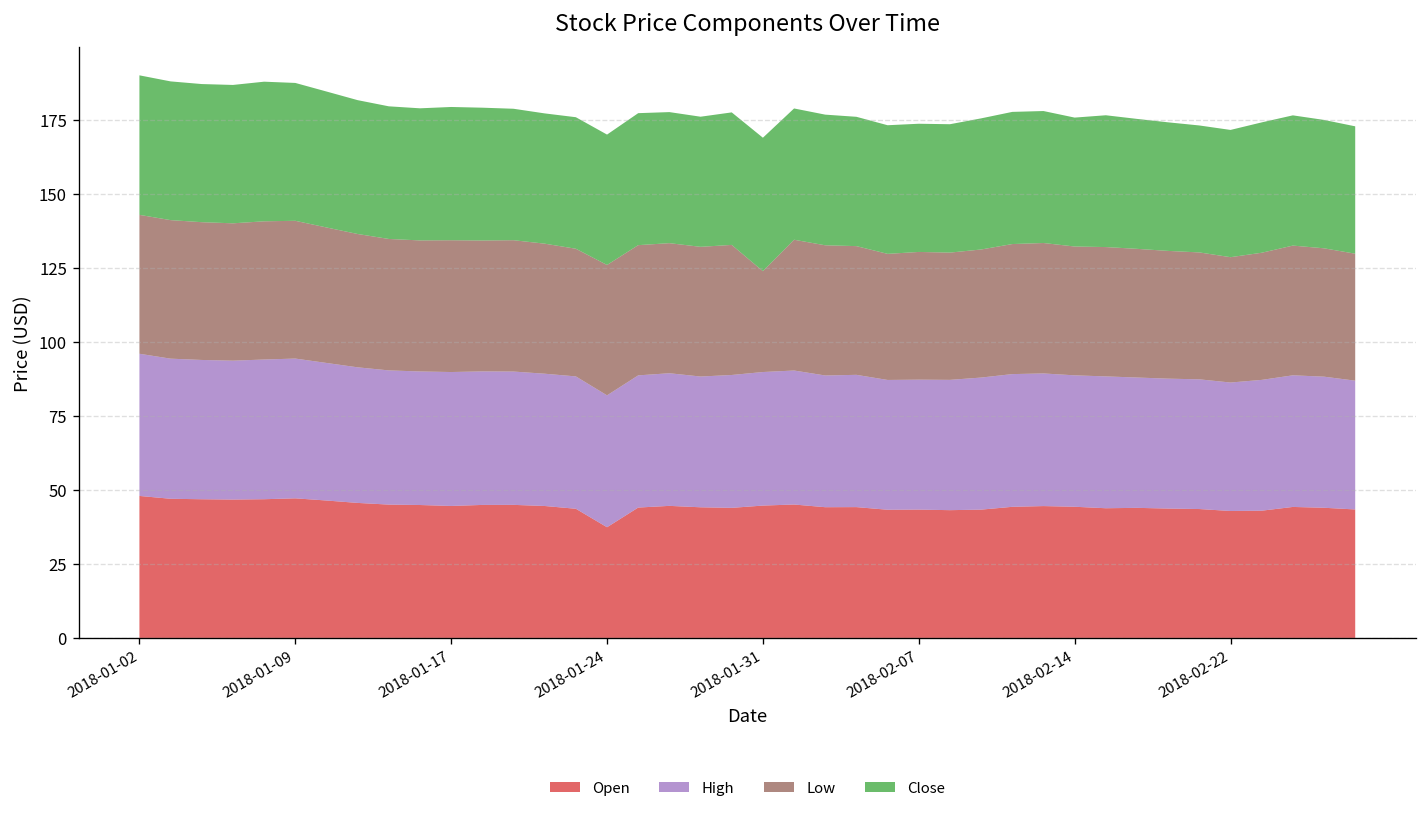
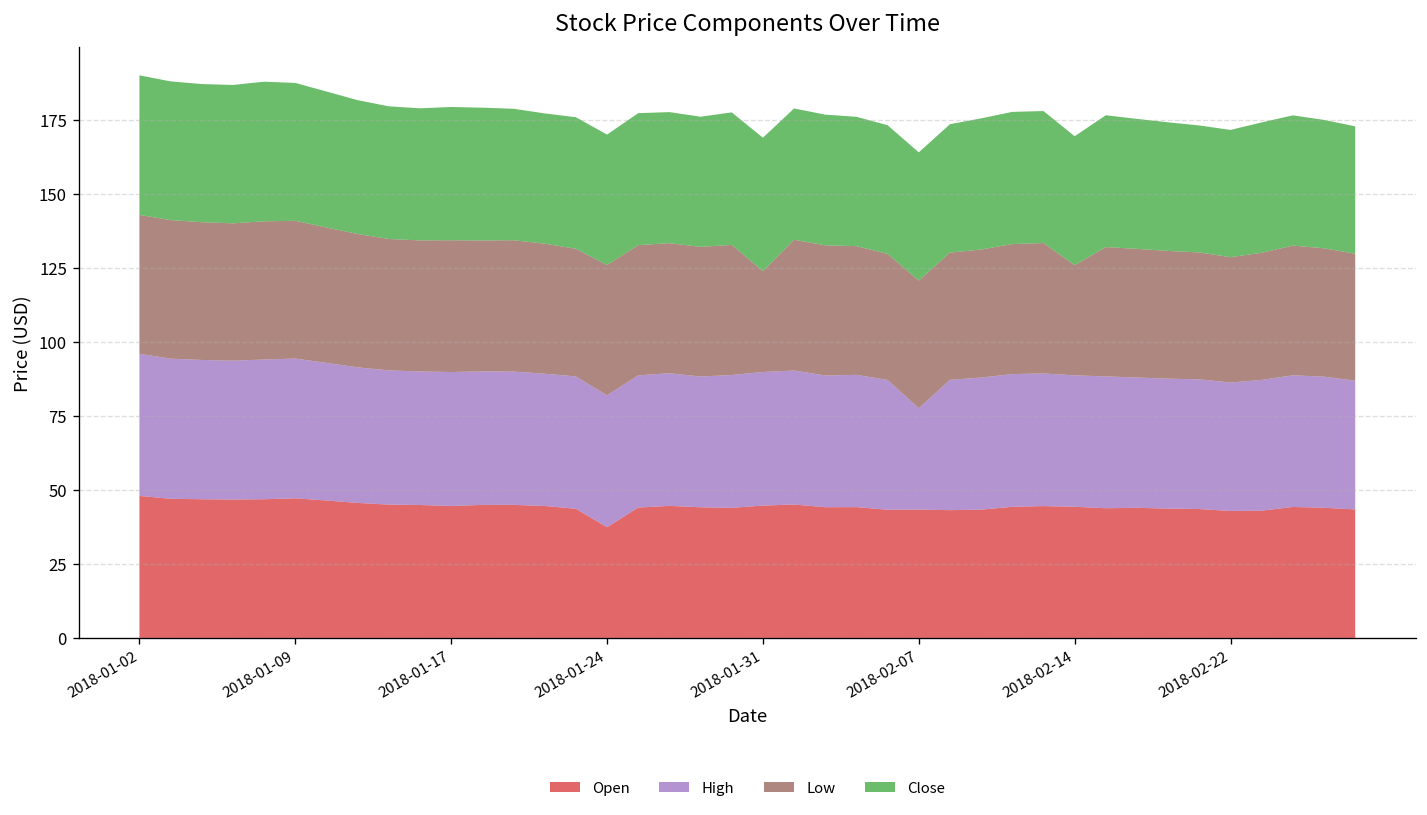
High, 2018-02-07: 44 -> 34
Low, 2018-02-14: 44 -> 37
